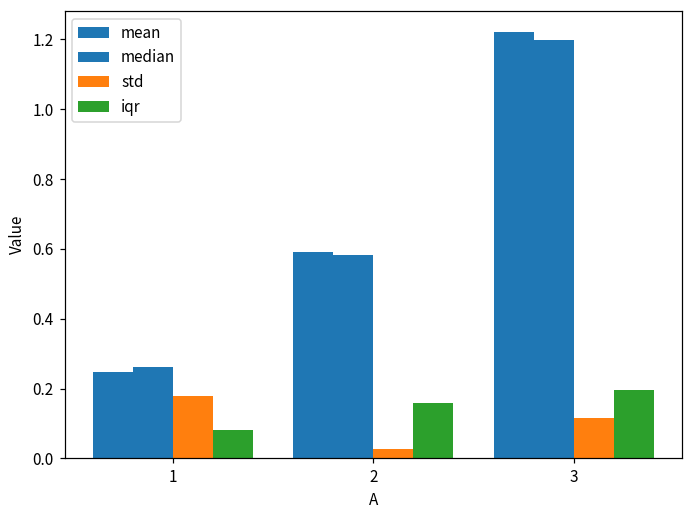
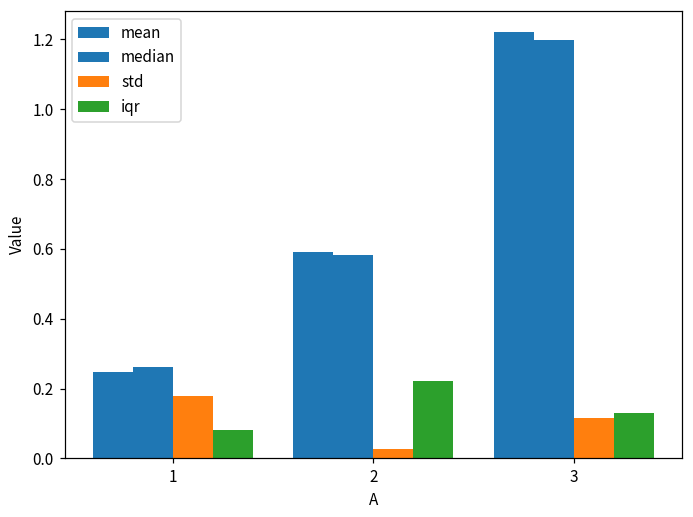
iqr, 2: 0.16 -> 0.22
iqr, 3: 0.20 -> 0.13
